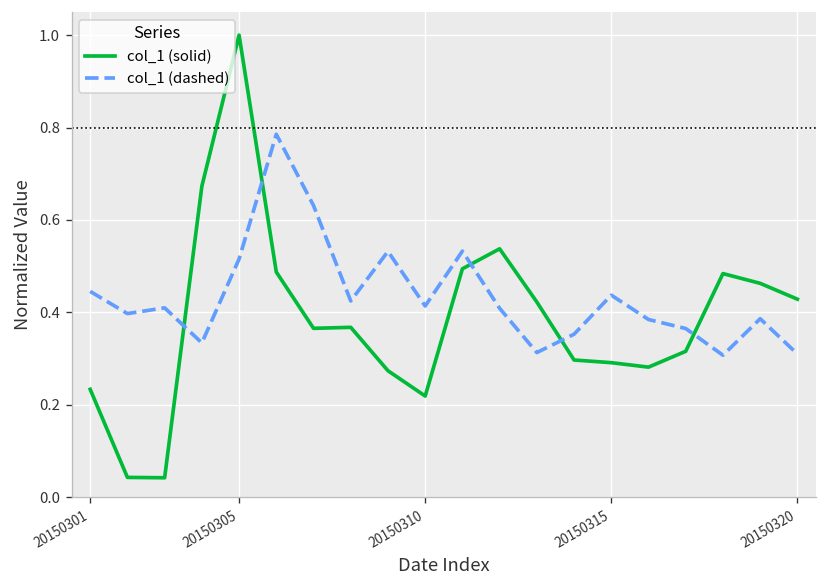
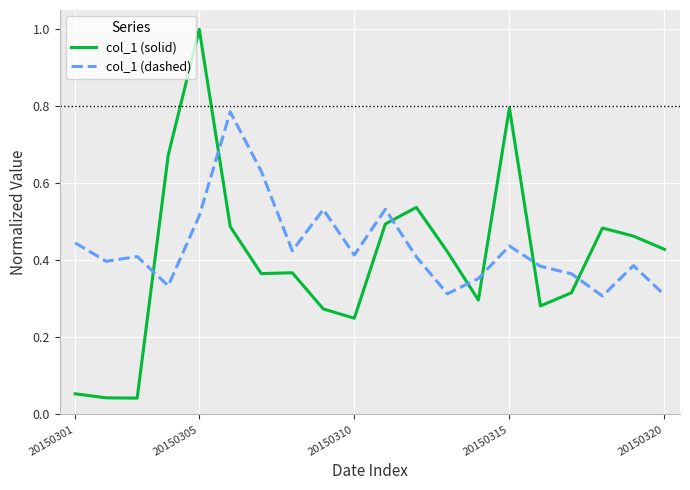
col_1 (solid), 20150301: 0.23 -> 0.05
col_1 (solid), 20150310: 0.22 -> 0.25
col_1 (solid), 20150315: 0.29 -> 0.80
